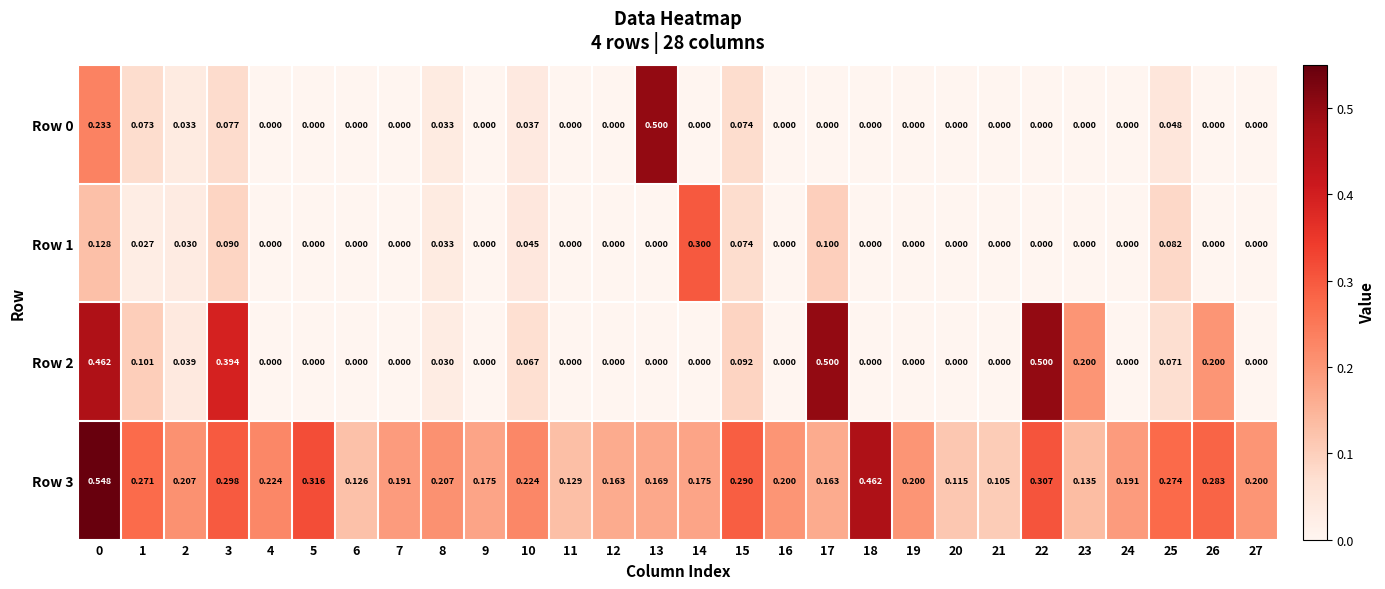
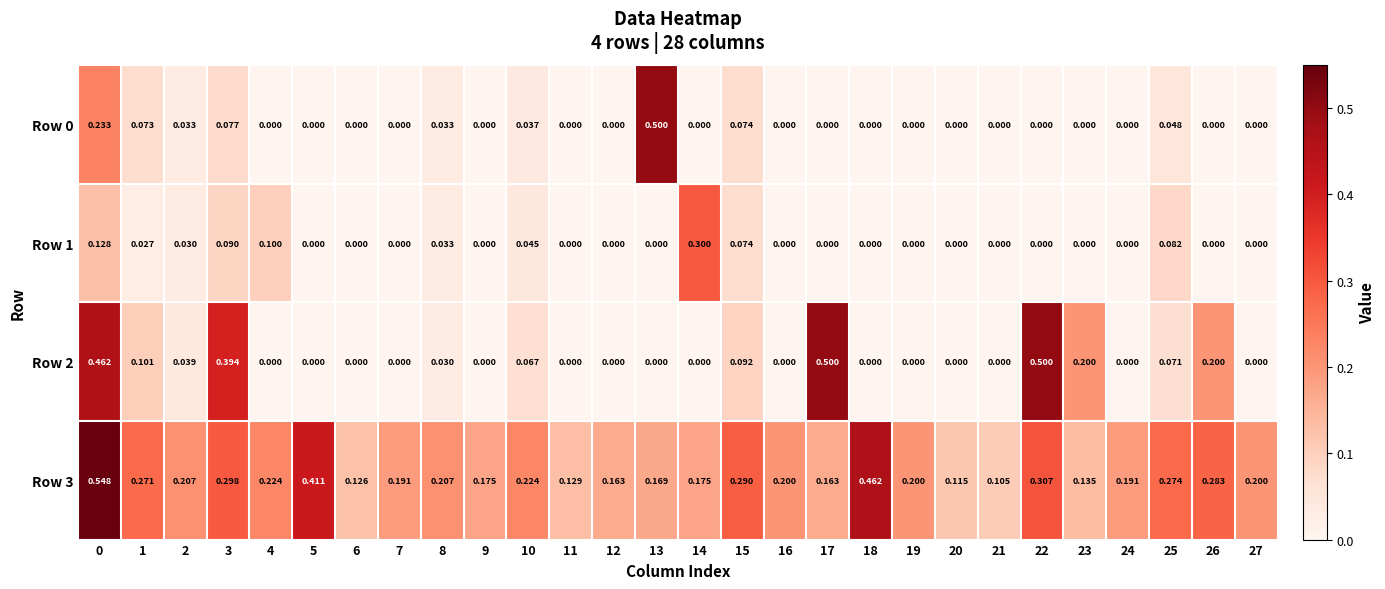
Row 1, 4: 0.000 -> 0.100
Row 1, 17: 0.100 -> 0.000
Row 3, 5: 0.316 -> 0.411
